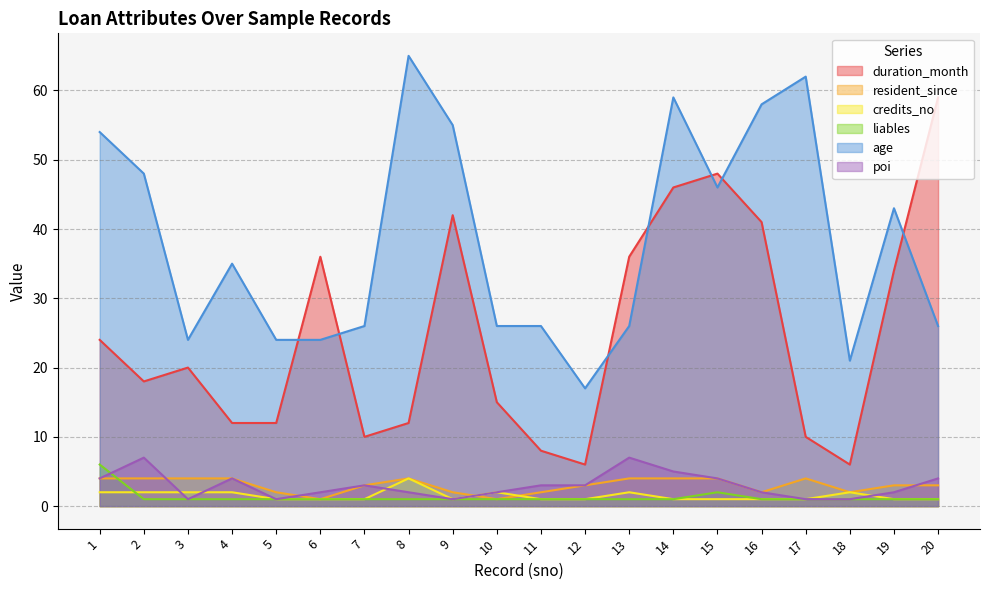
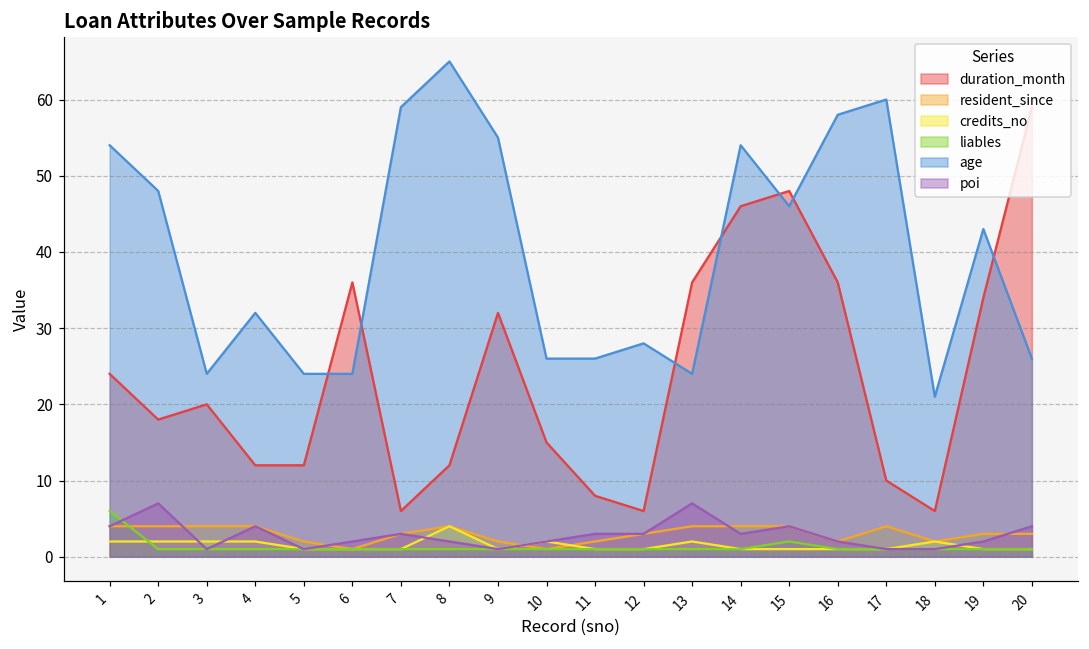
age, 4: 35 -> 32
duration_month, 7: 10 -> 6
age, 7: 26 -> 59
duration_month, 9: 42 -> 32
age, 12: 17 -> 28
age, 13: 26 -> 24
age, 14: 59 -> 54
poi, 14: 5 -> 3
duration_month, 16: 41 -> 36
age, 17: 62 -> 60
